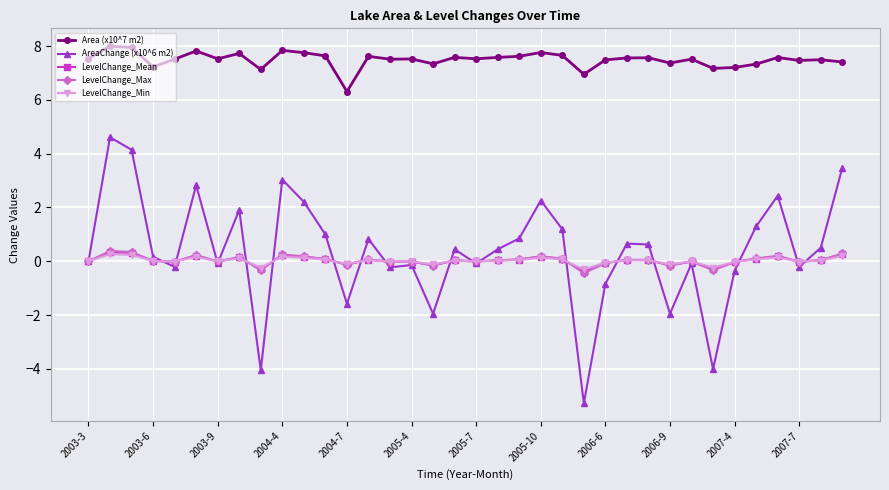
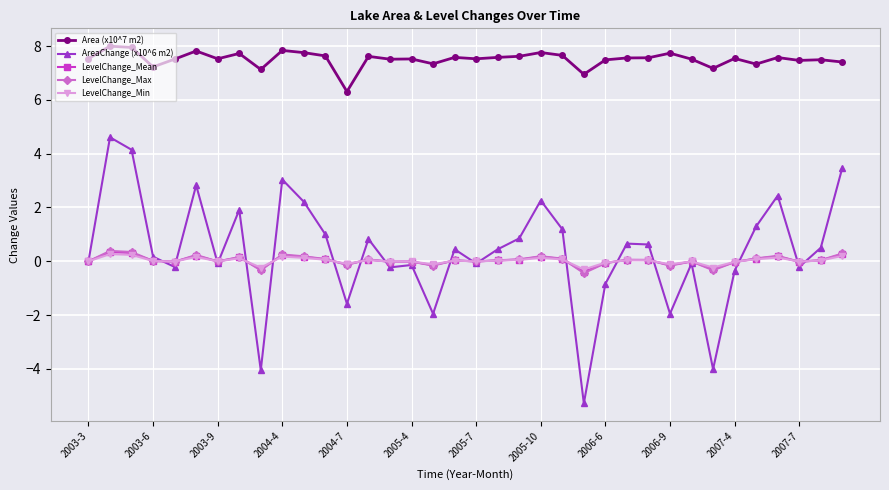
Area (x10^7 m2), 2006-9: 7.4 -> 7.7
Area (x10^7 m2), 2007-4: 7.2 -> 7.5
